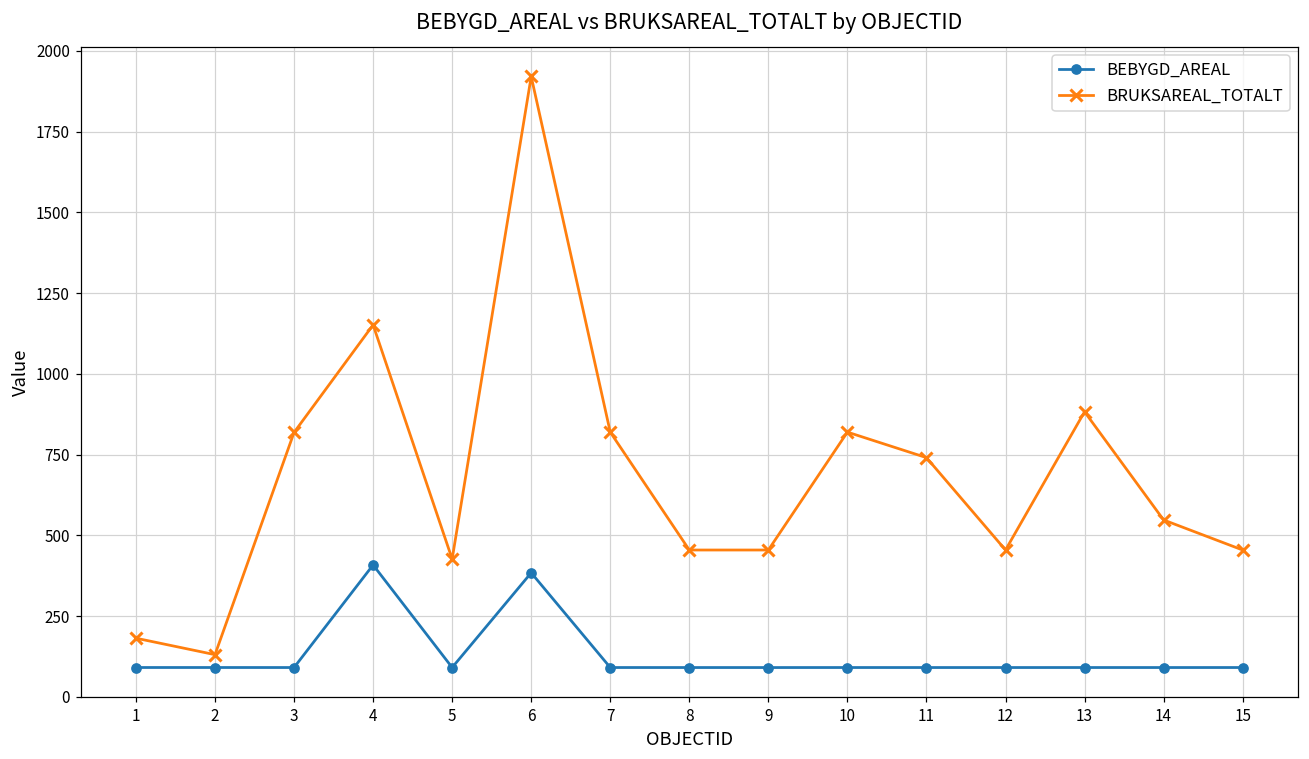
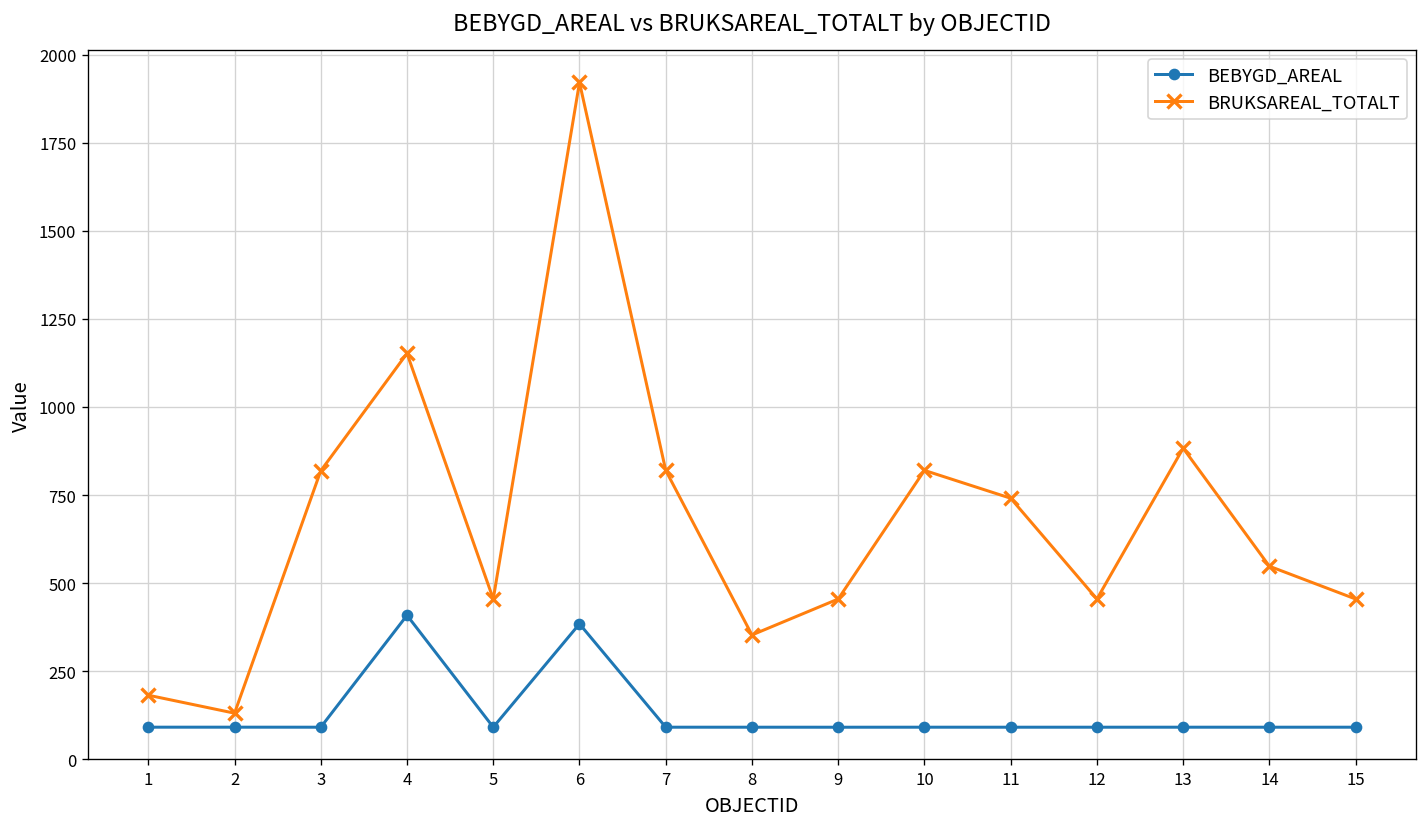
BRUKSAREAL_TOTALT, 5: 430 -> 460
BRUKSAREAL_TOTALT, 8: 460 -> 350
